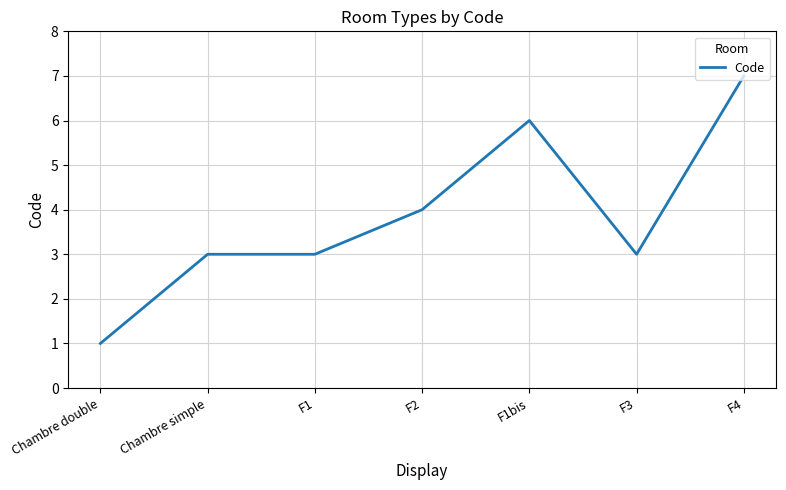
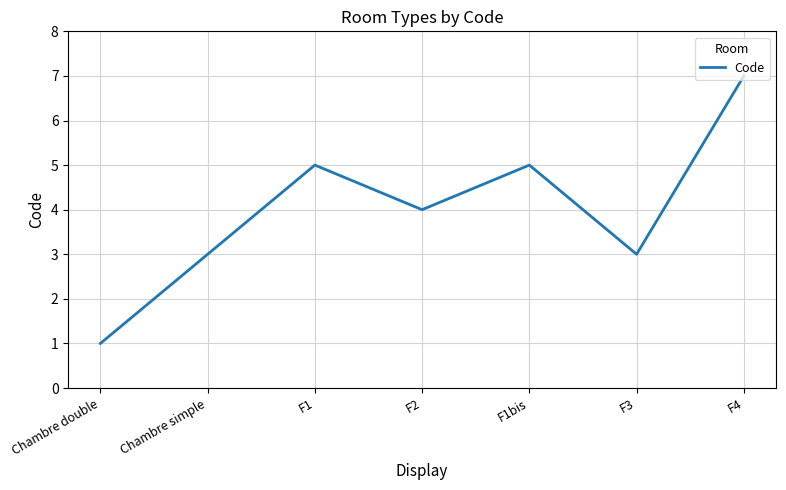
F1: 3 -> 5
F1bis: 6 -> 5
